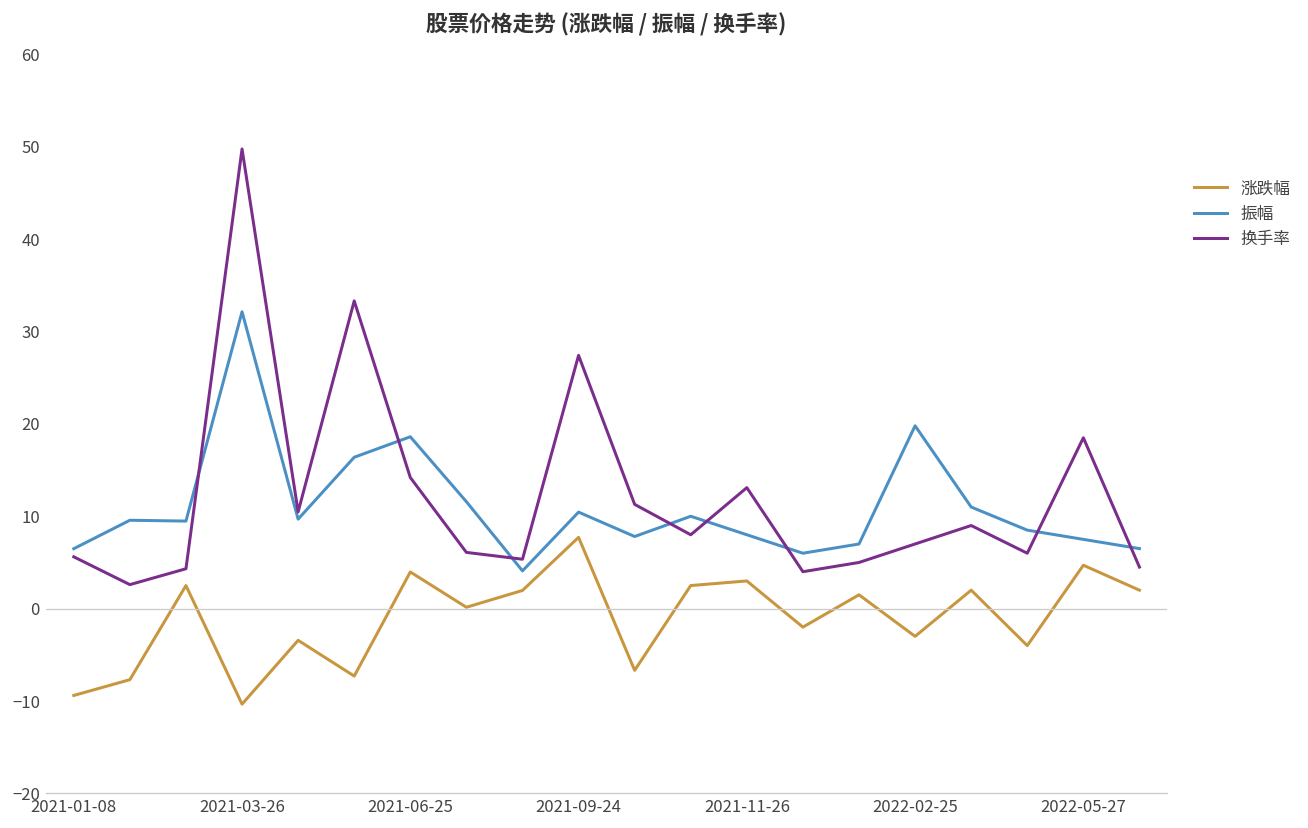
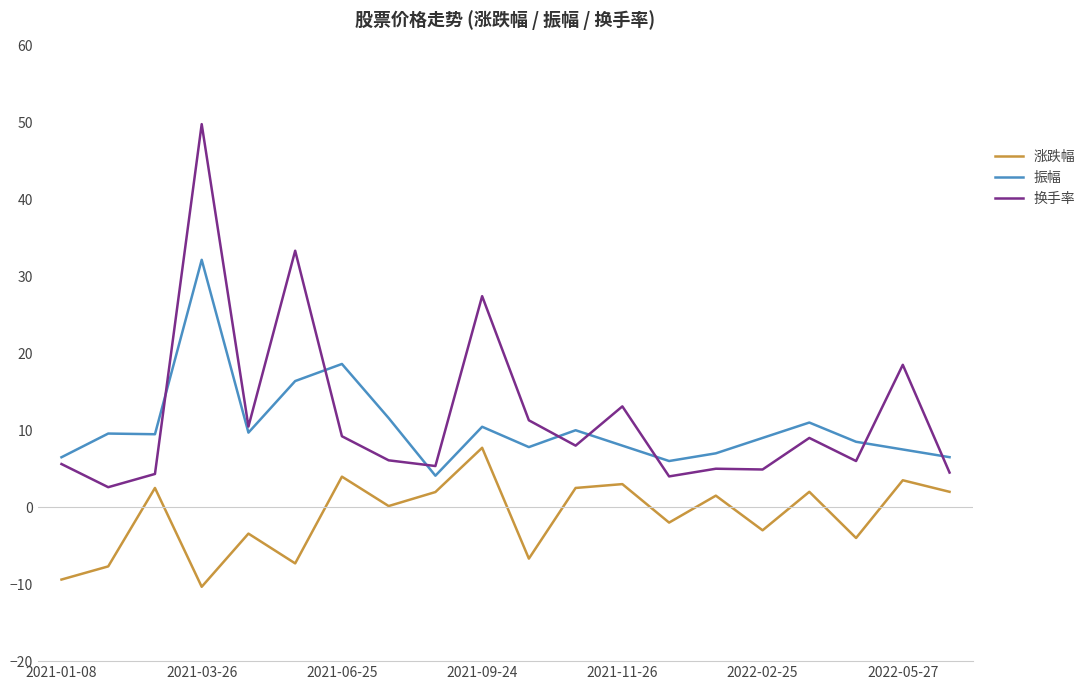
换手率, 2021-06-25: 14 -> 9
振幅, 2022-02-25: 20 -> 9
换手率, 2022-02-25: 7 -> 5
涨跌幅, 2022-05-27: 5 -> 4
